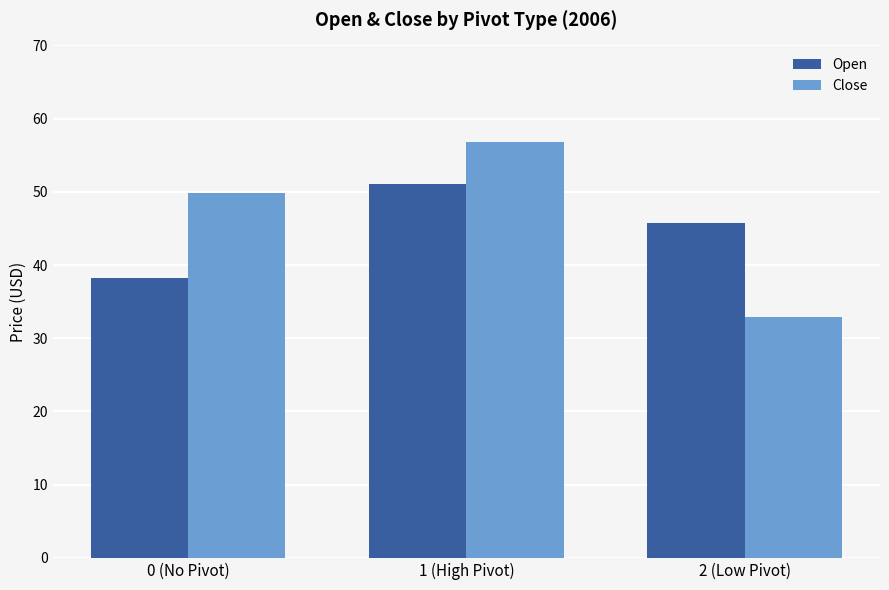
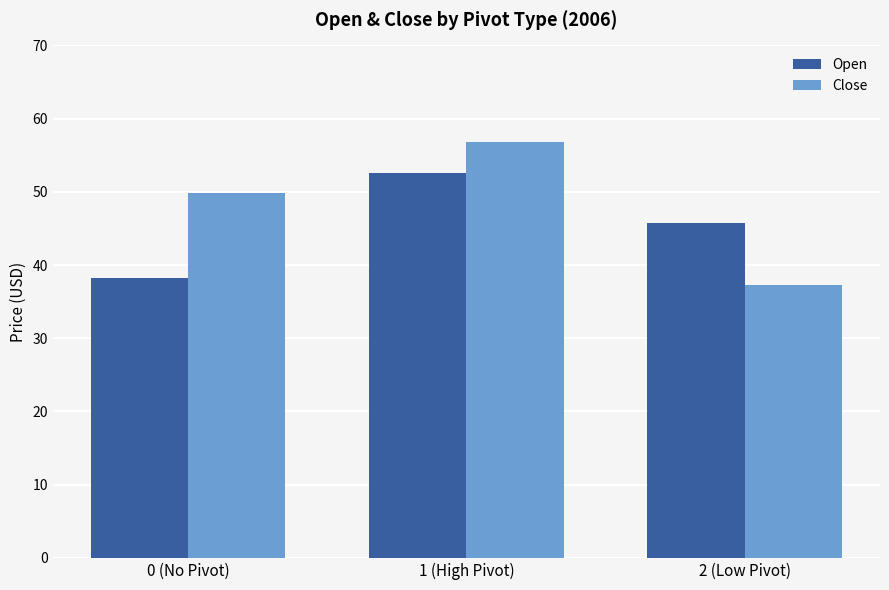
Open, 1 (High Pivot): 51 -> 53
Close, 2 (Low Pivot): 33 -> 37
